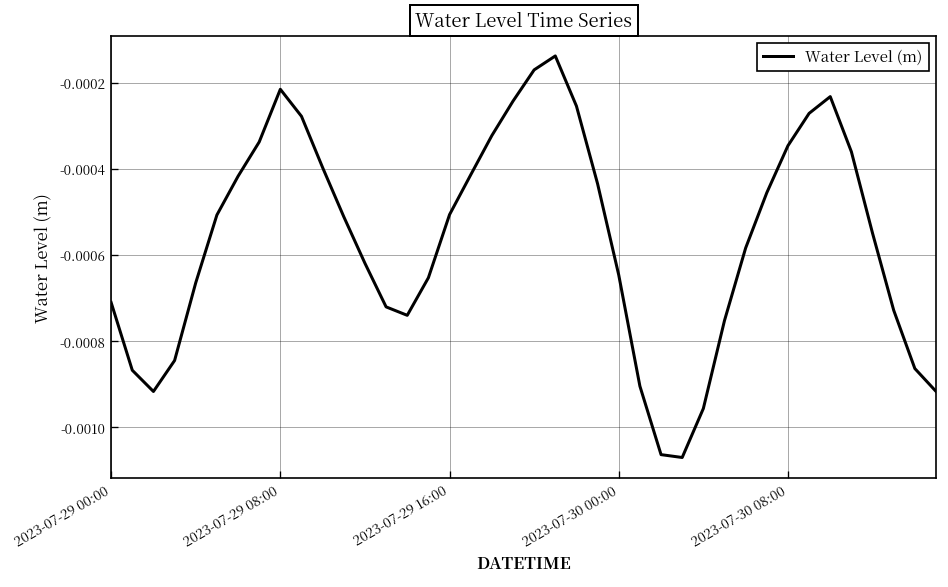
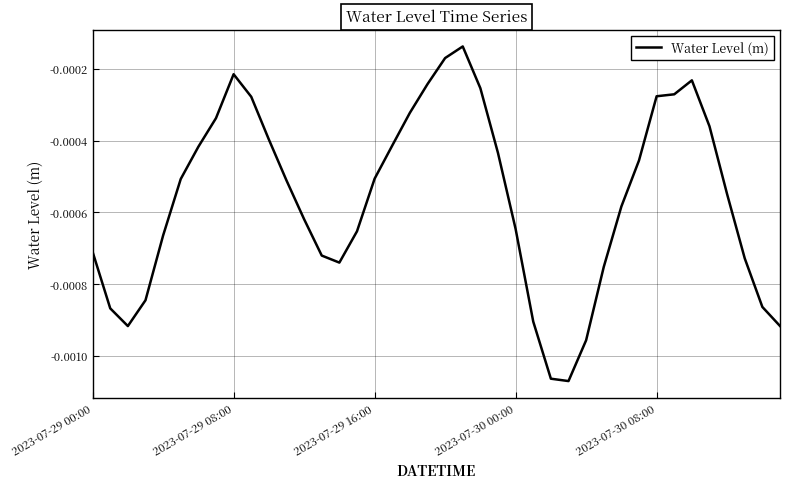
2023-07-30 08:00: -0.00035 -> -0.00028
